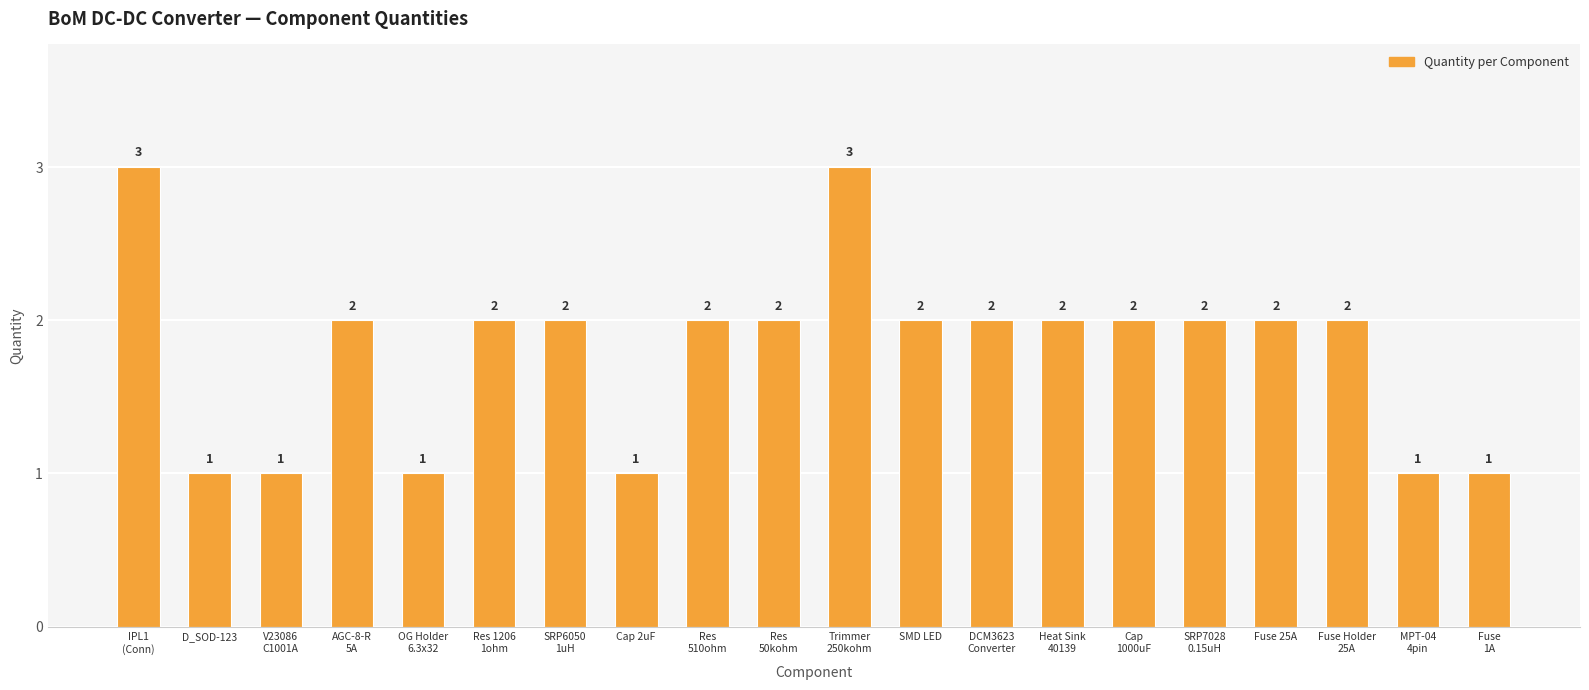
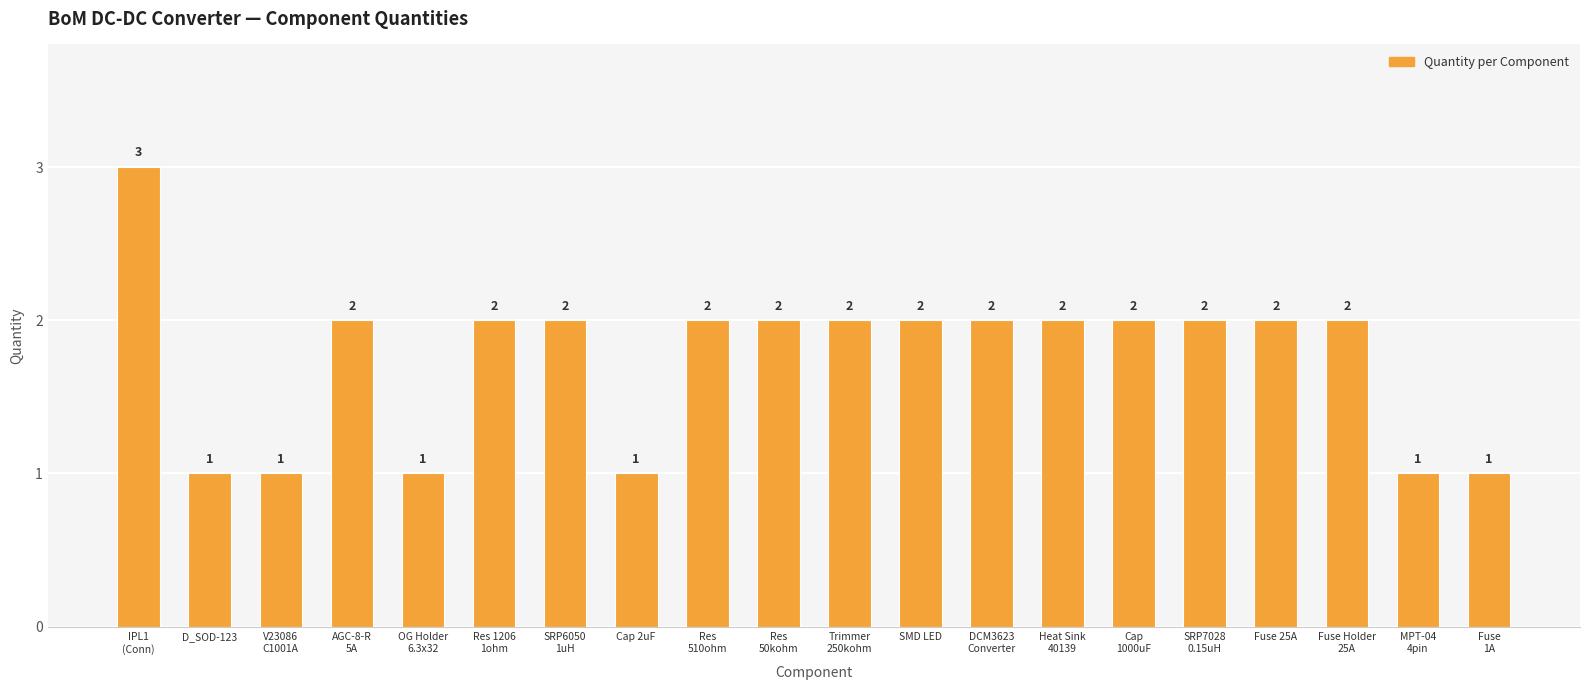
Trimmer 250kohm: 3 -> 2
